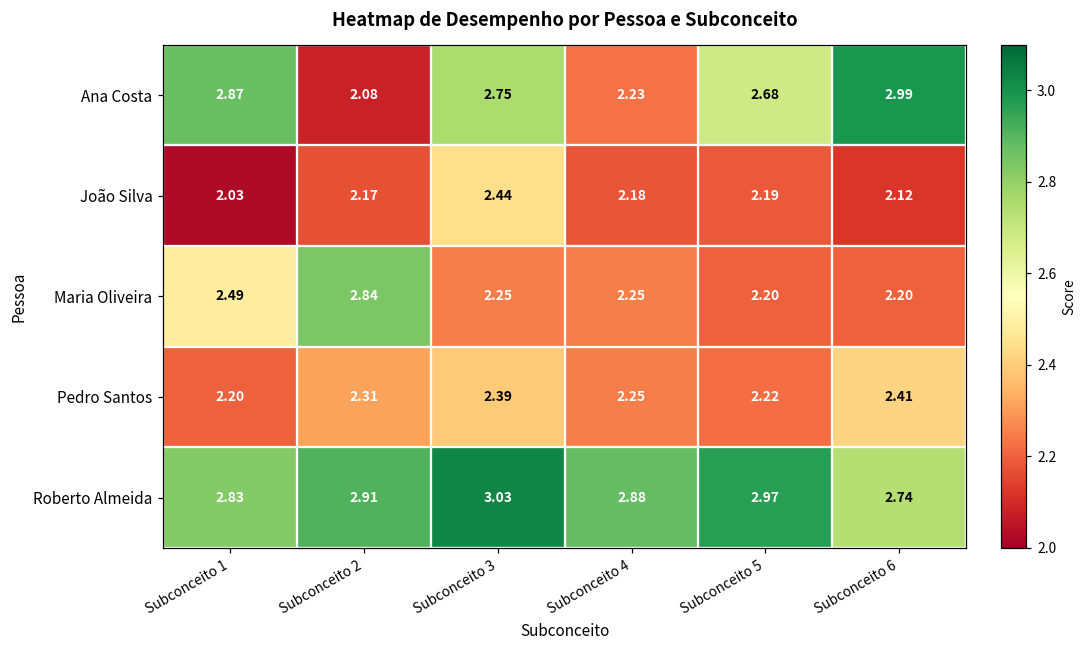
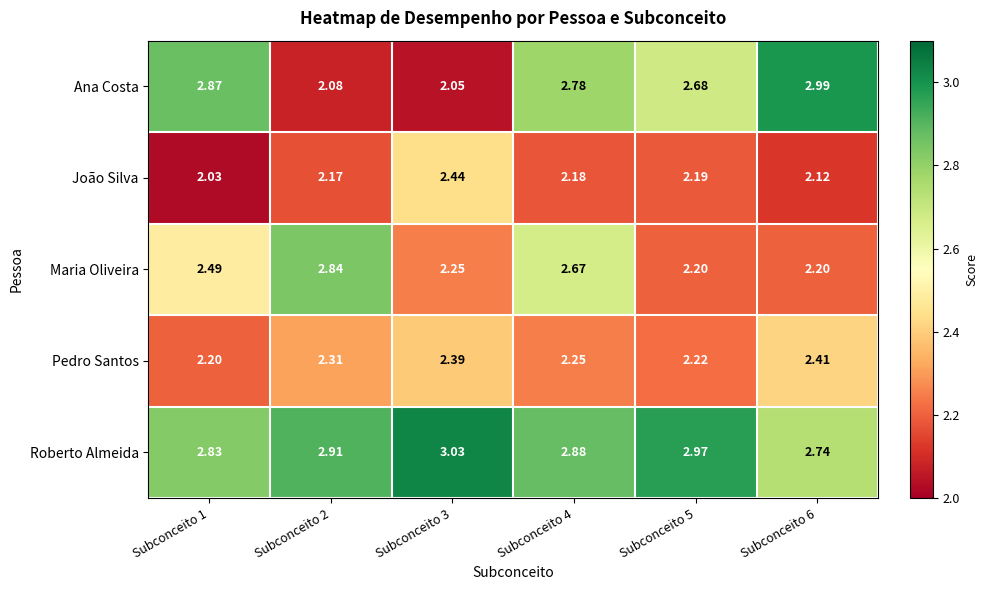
Ana Costa, Subconceito 3: 2.75 -> 2.05
Ana Costa, Subconceito 4: 2.23 -> 2.78
Maria Oliveira, Subconceito 4: 2.25 -> 2.67
